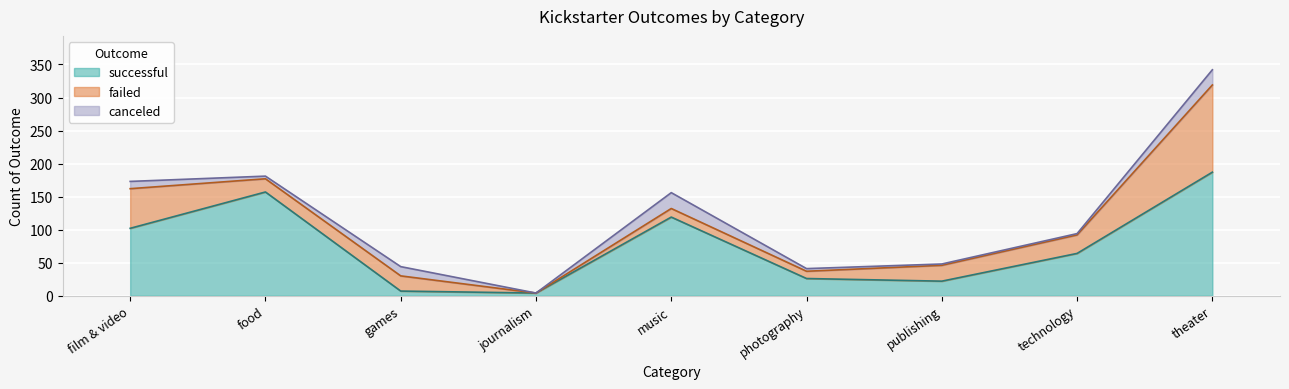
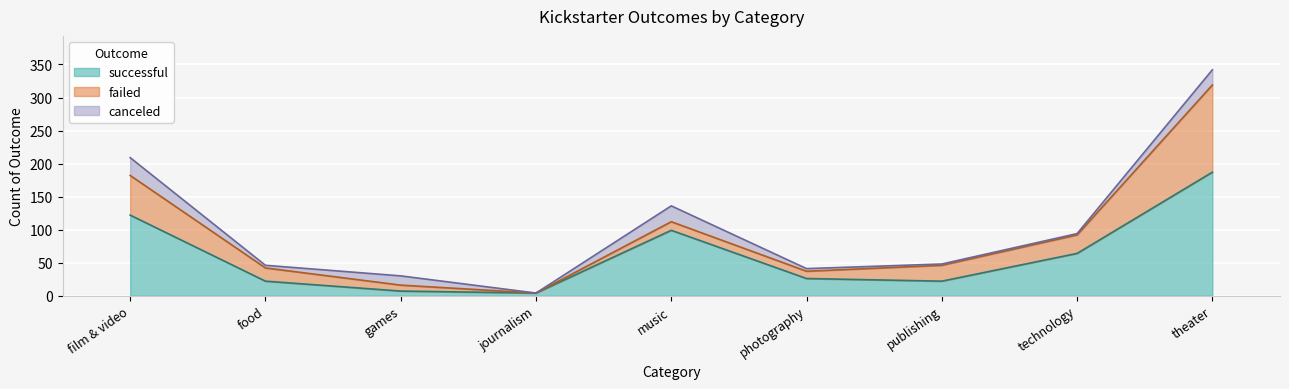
successful, film & video: 100 -> 120
canceled, film & video: 10 -> 30
successful, food: 160 -> 20
failed, games: 20 -> 10
successful, music: 120 -> 100
